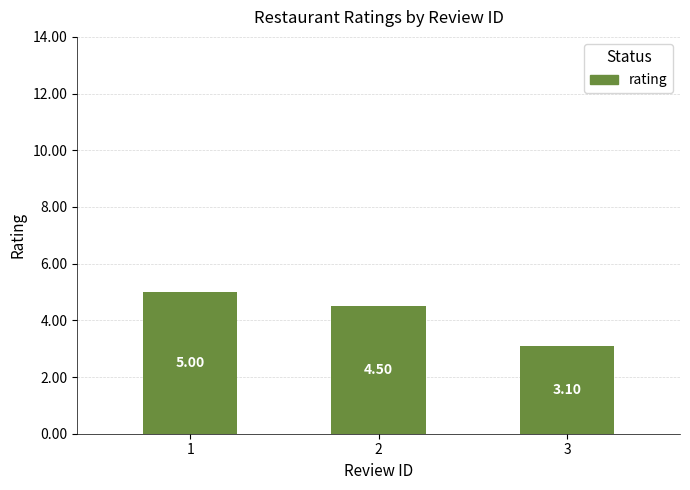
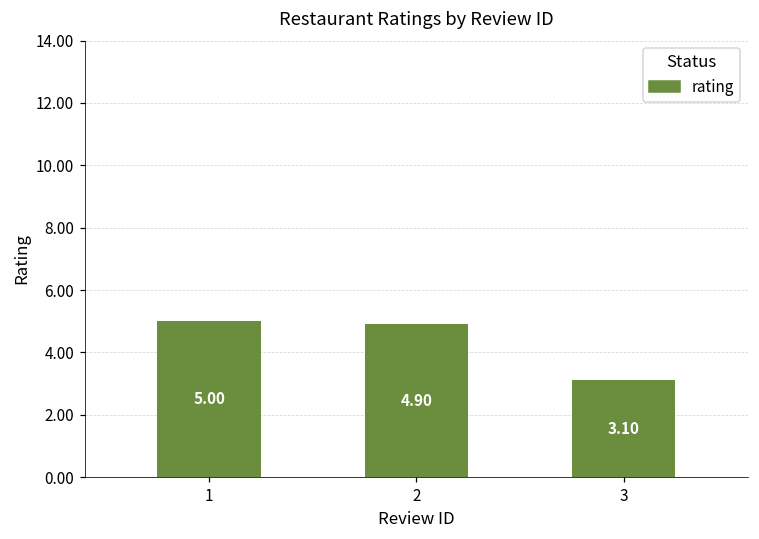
2: 4.50 -> 4.90
